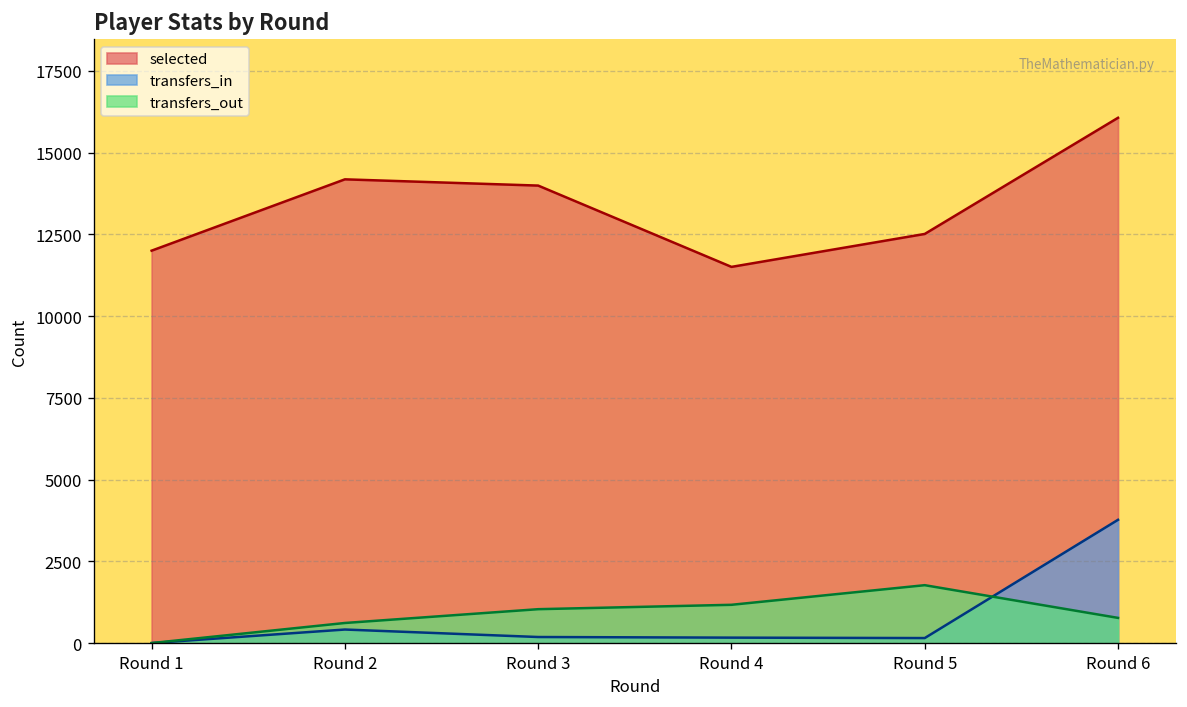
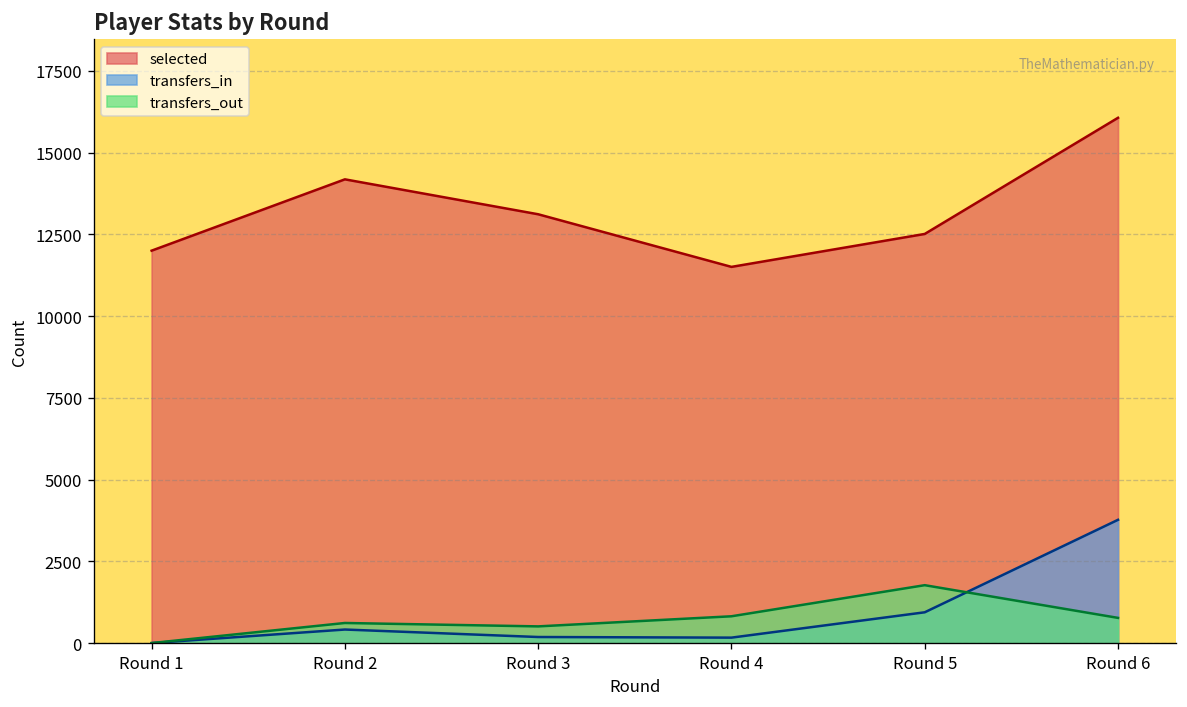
selected, Round 3: 14000 -> 13100
transfers_out, Round 3: 1000 -> 500
transfers_out, Round 4: 1200 -> 800
transfers_in, Round 5: 200 -> 900
